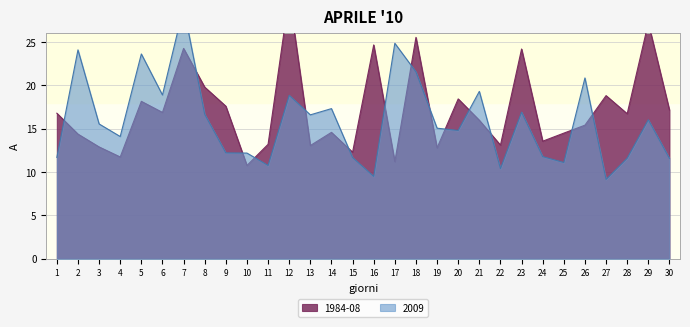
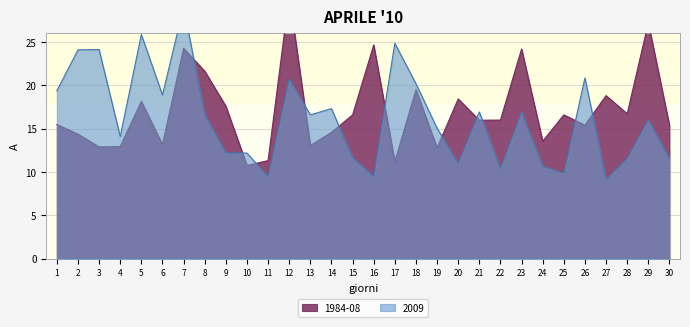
1984-08, 1: 17 -> 16
2009, 1: 12 -> 19
2009, 3: 16 -> 24
1984-08, 4: 12 -> 13
2009, 5: 24 -> 26
1984-08, 6: 17 -> 13
1984-08, 8: 20 -> 22
1984-08, 11: 13 -> 11
2009, 11: 11 -> 9
2009, 12: 19 -> 21
1984-08, 15: 12 -> 17
1984-08, 18: 26 -> 20
2009, 18: 22 -> 20
2009, 20: 15 -> 11
2009, 21: 19 -> 17
1984-08, 22: 13 -> 16
2009, 24: 12 -> 11
1984-08, 25: 15 -> 17
2009, 25: 11 -> 10
1984-08, 30: 17 -> 15
